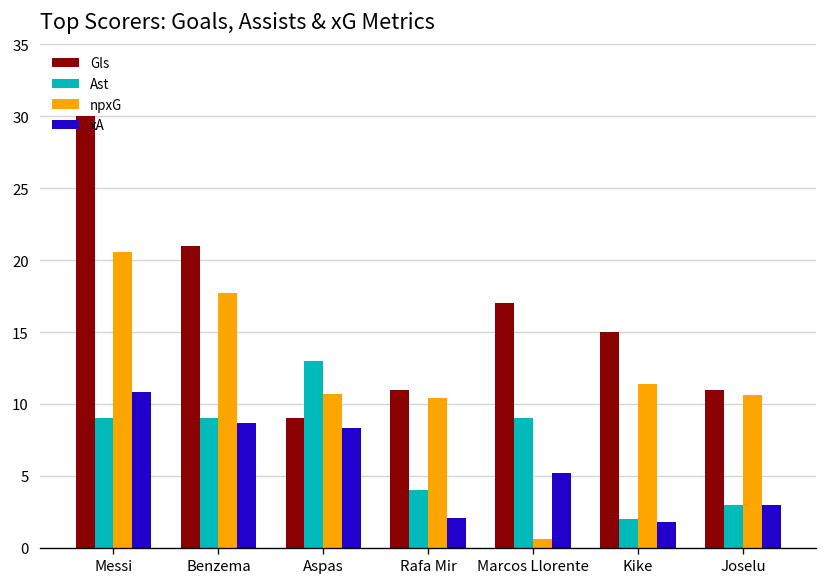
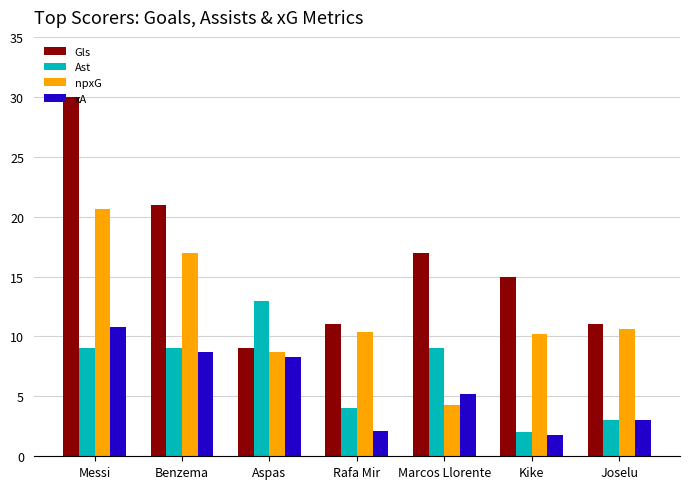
npxG, Benzema: 17.7 -> 17.0
npxG, Aspas: 10.7 -> 8.7
npxG, Marcos Llorente: 0.6 -> 4.3
npxG, Kike: 11.4 -> 10.2
